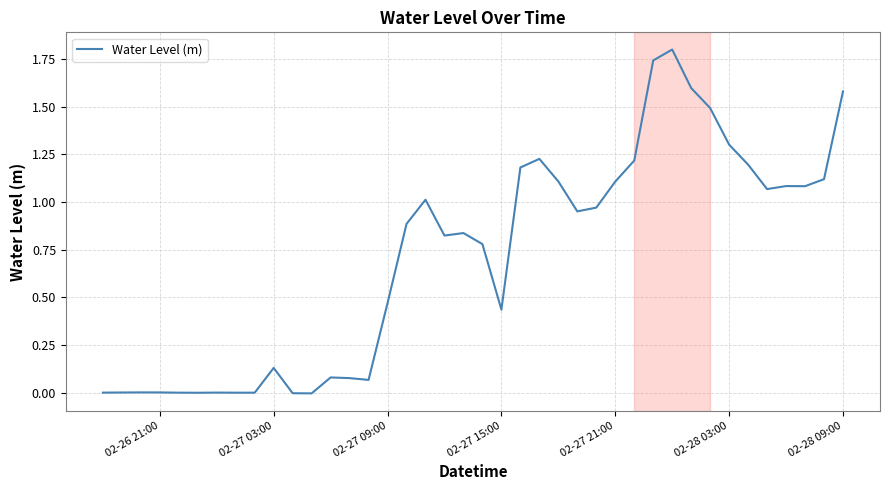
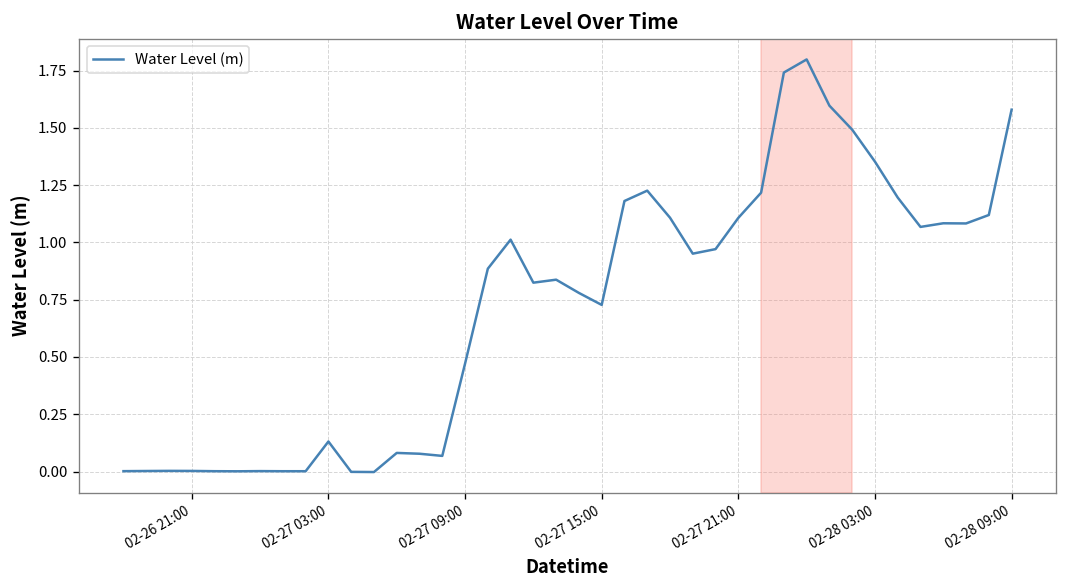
02-27 15:00: 0.44 -> 0.73
02-28 03:00: 1.30 -> 1.35
